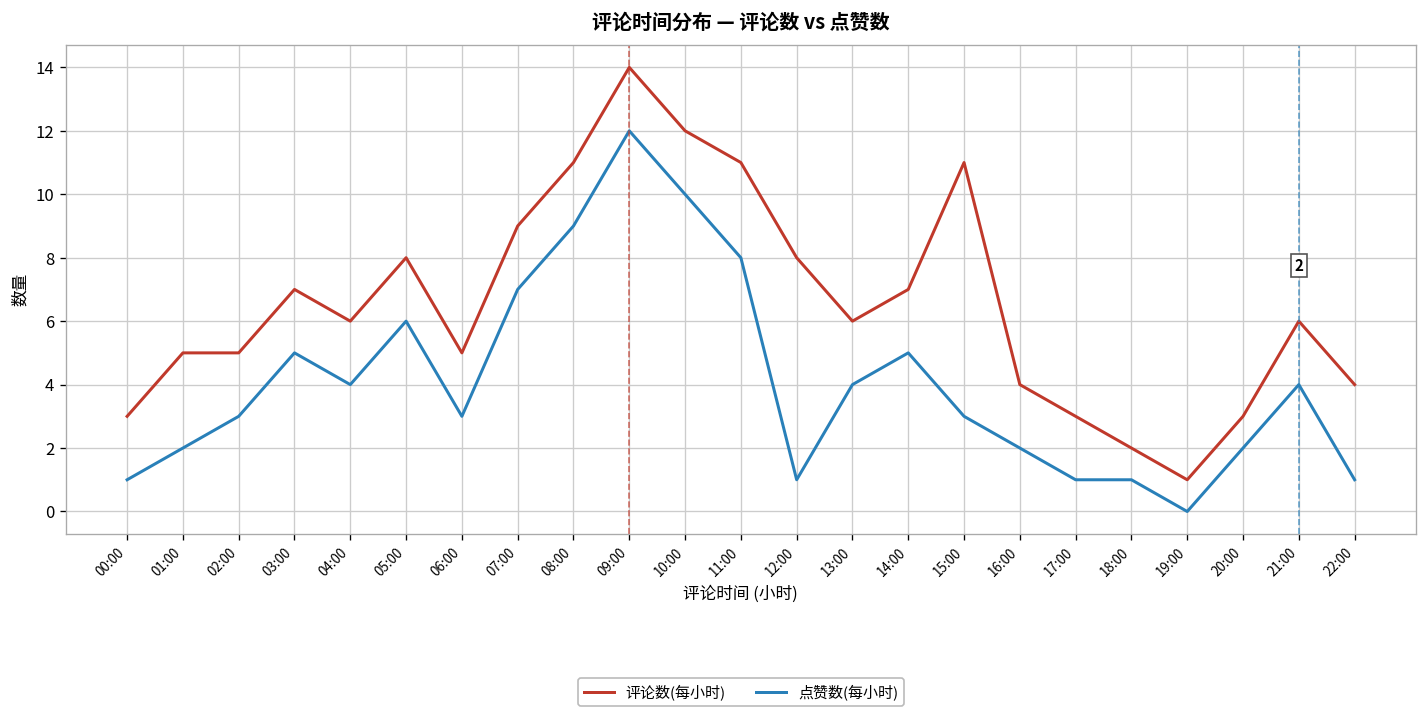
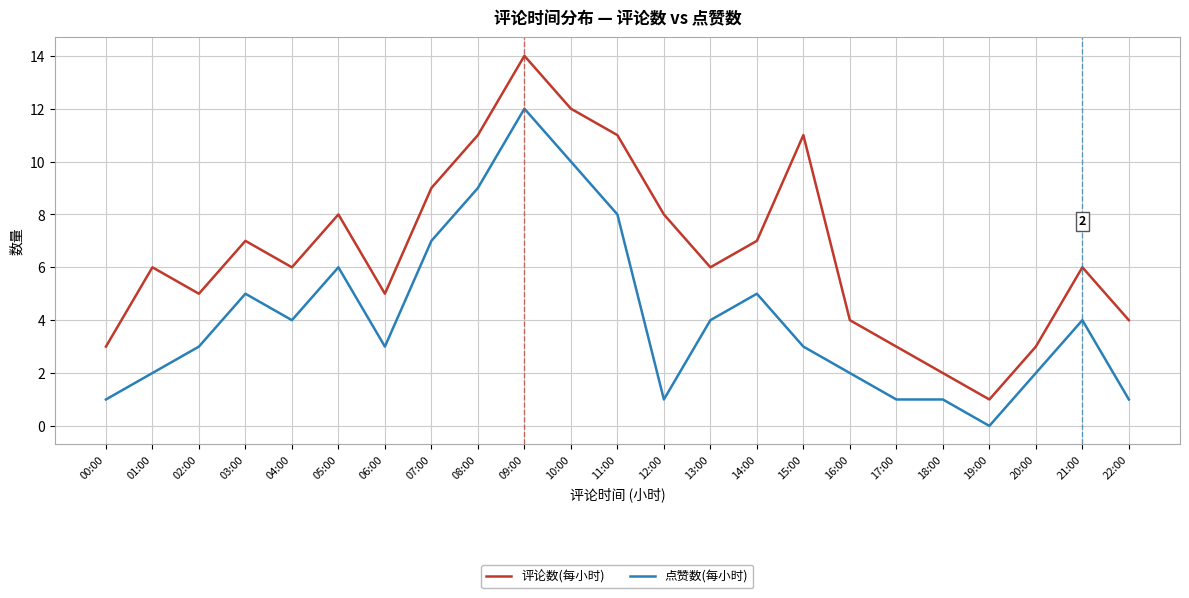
评论数(每小时), 01:00: 5 -> 6
